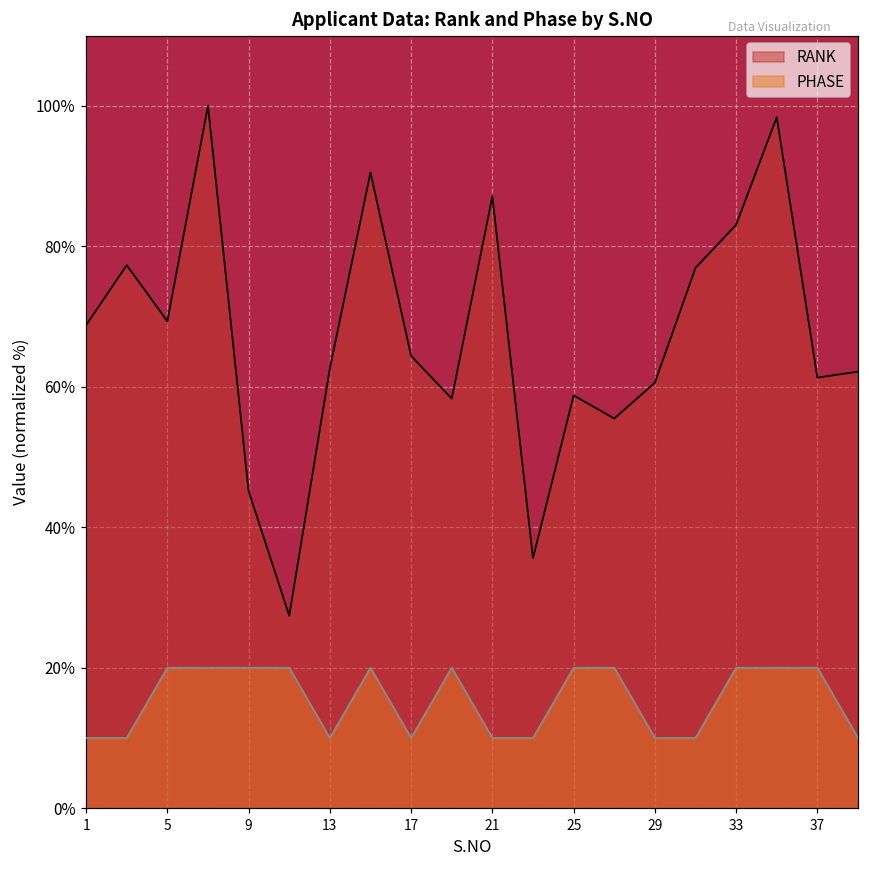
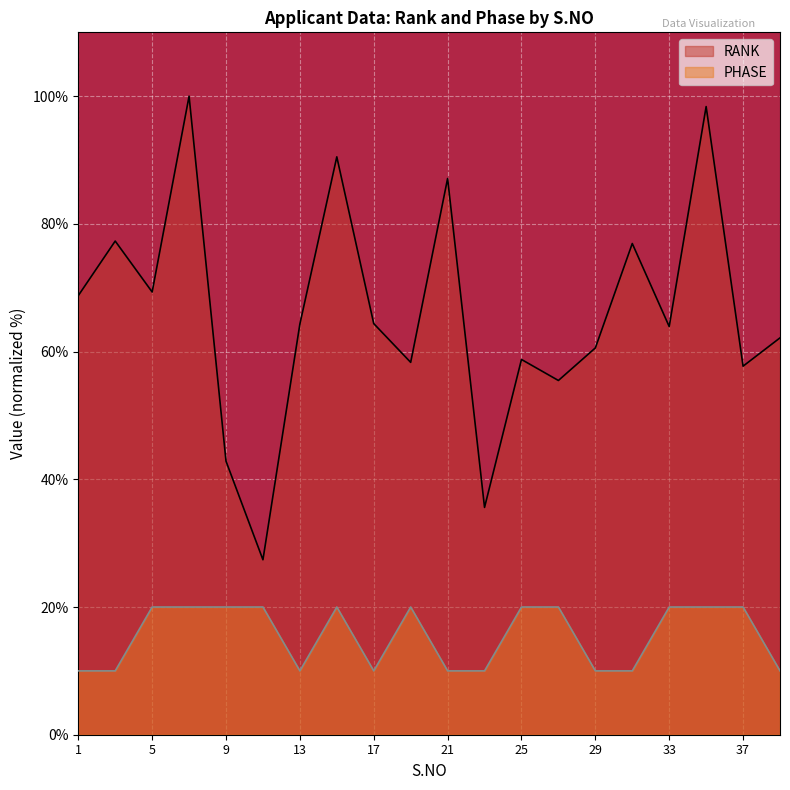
RANK, 9: 45% -> 43%
RANK, 13: 63% -> 64%
RANK, 33: 83% -> 64%
RANK, 37: 61% -> 58%
